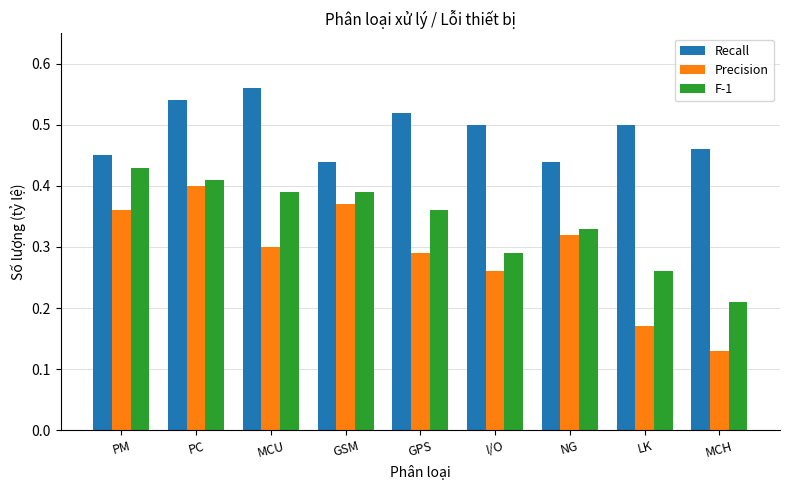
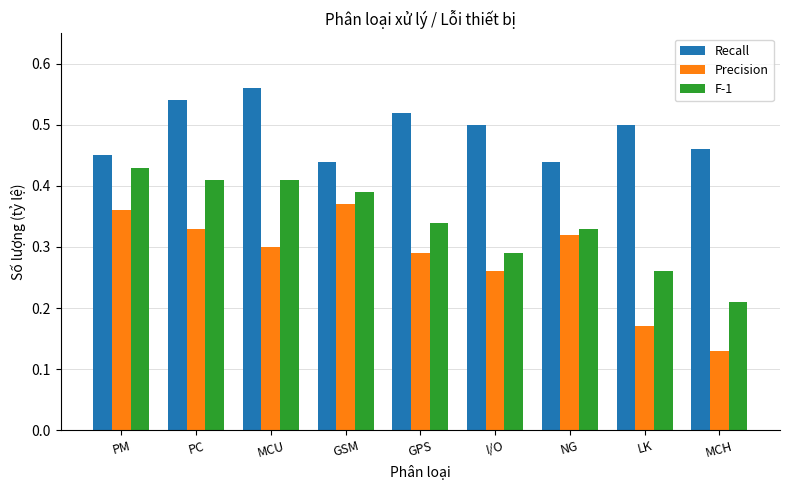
Precision, PC: 0.40 -> 0.33
F-1, MCU: 0.39 -> 0.41
F-1, GPS: 0.36 -> 0.34
